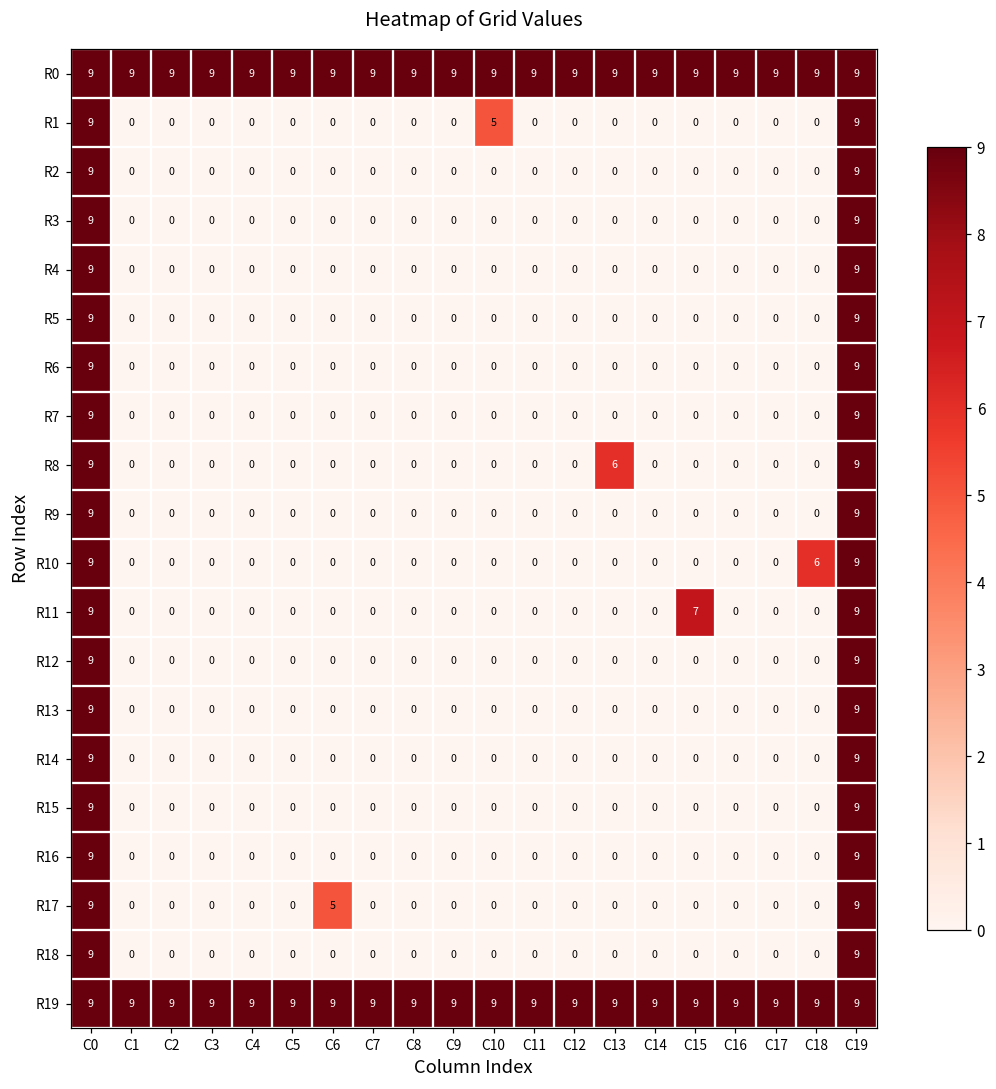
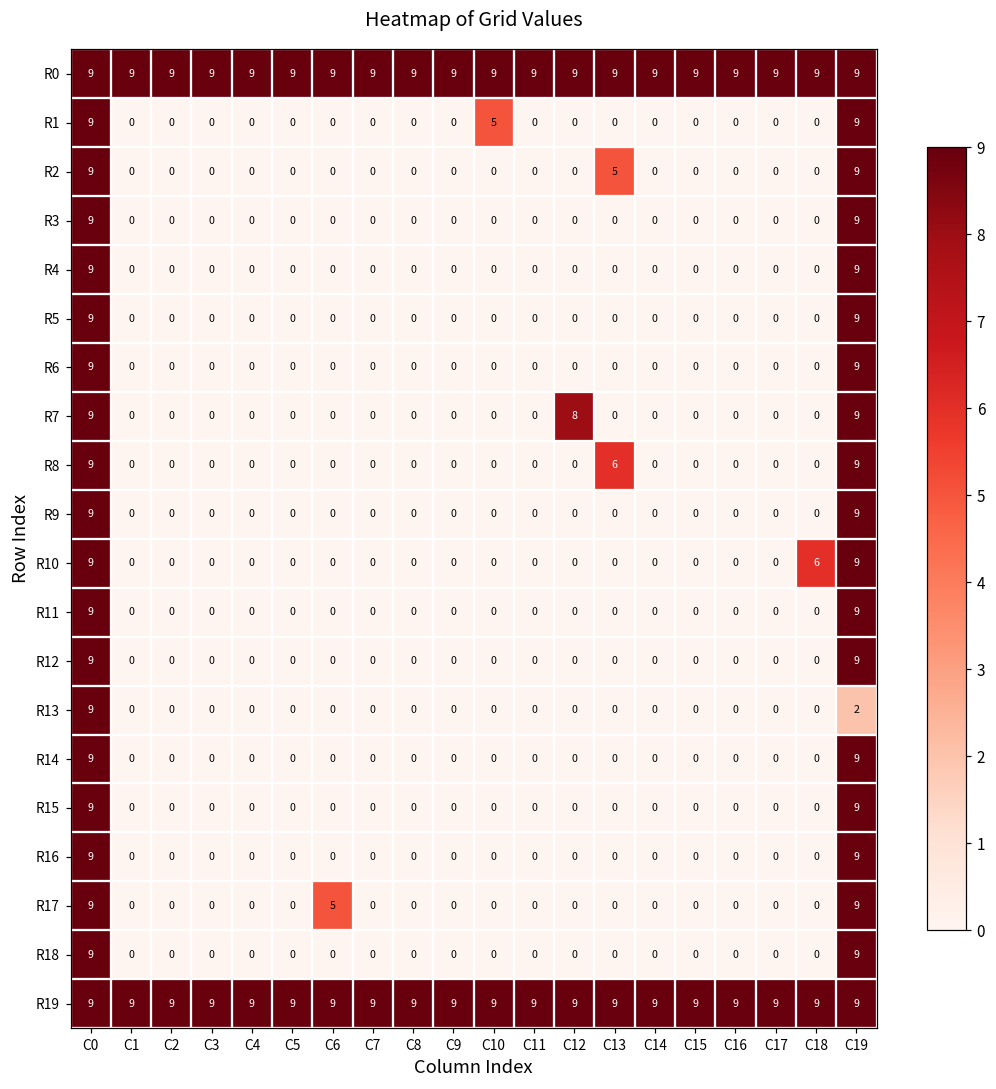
R2, C13: 0 -> 5
R7, C12: 0 -> 8
R11, C15: 7 -> 0
R13, C19: 9 -> 2
